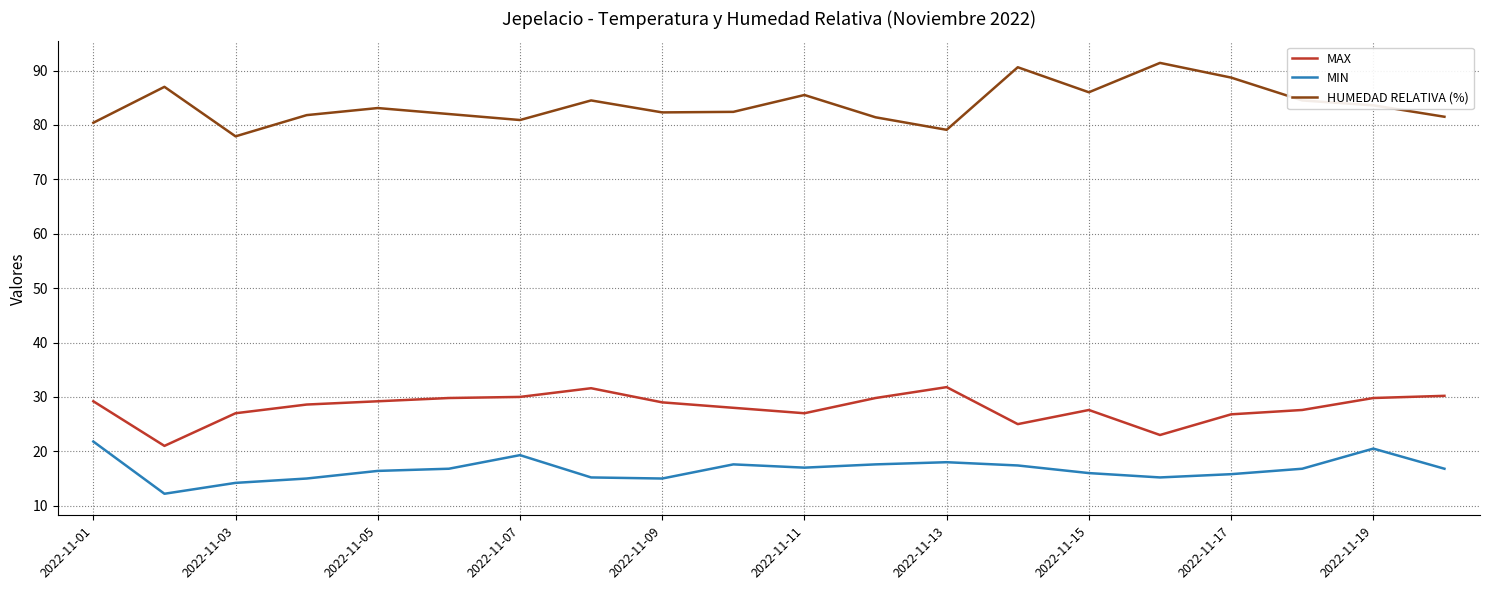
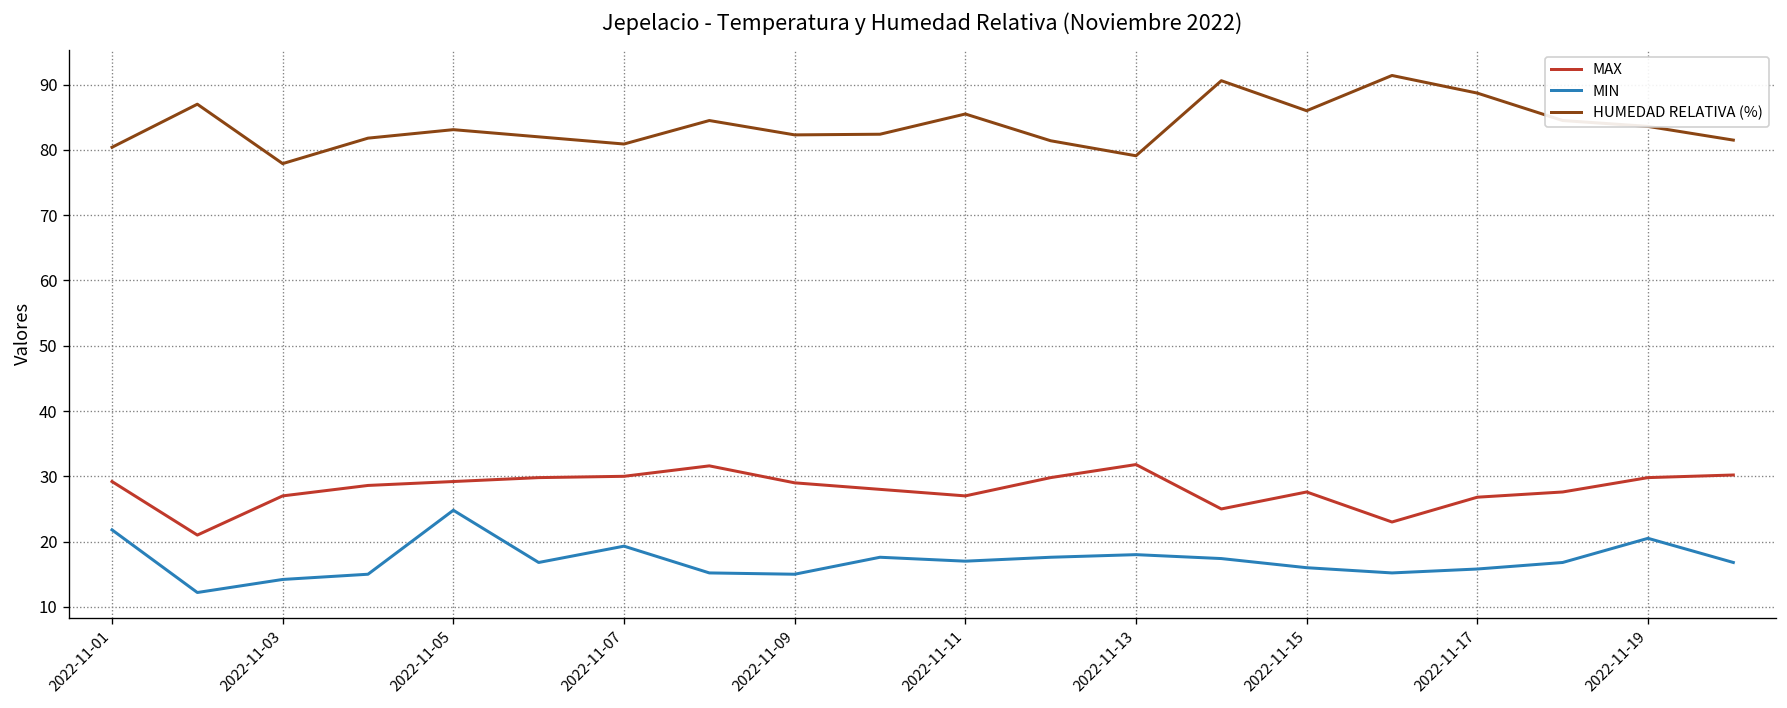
MIN, 2022-11-05: 16 -> 25
